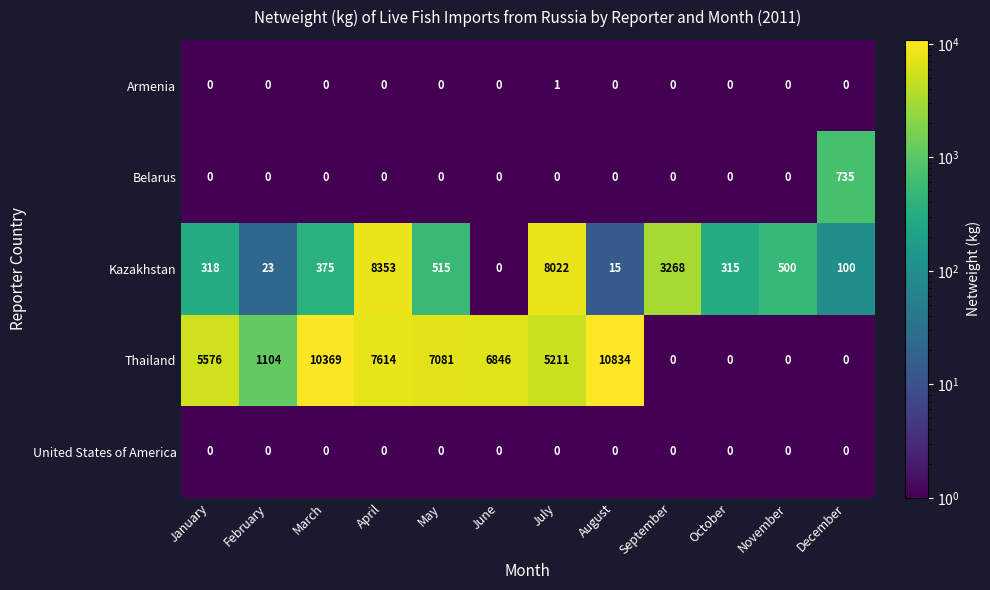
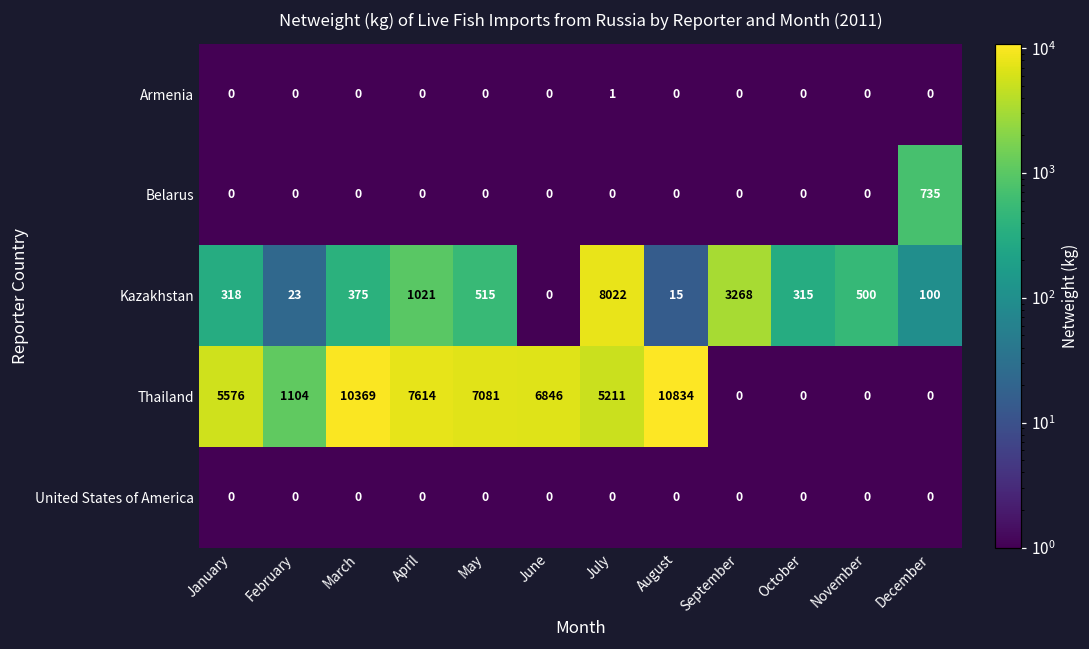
Kazakhstan, April: 8353 -> 1021
